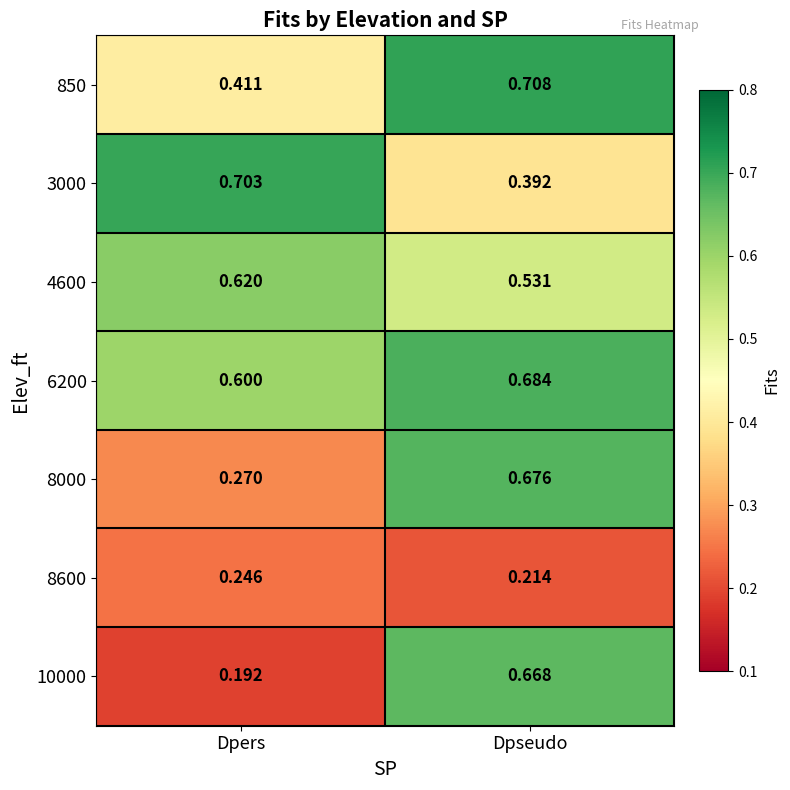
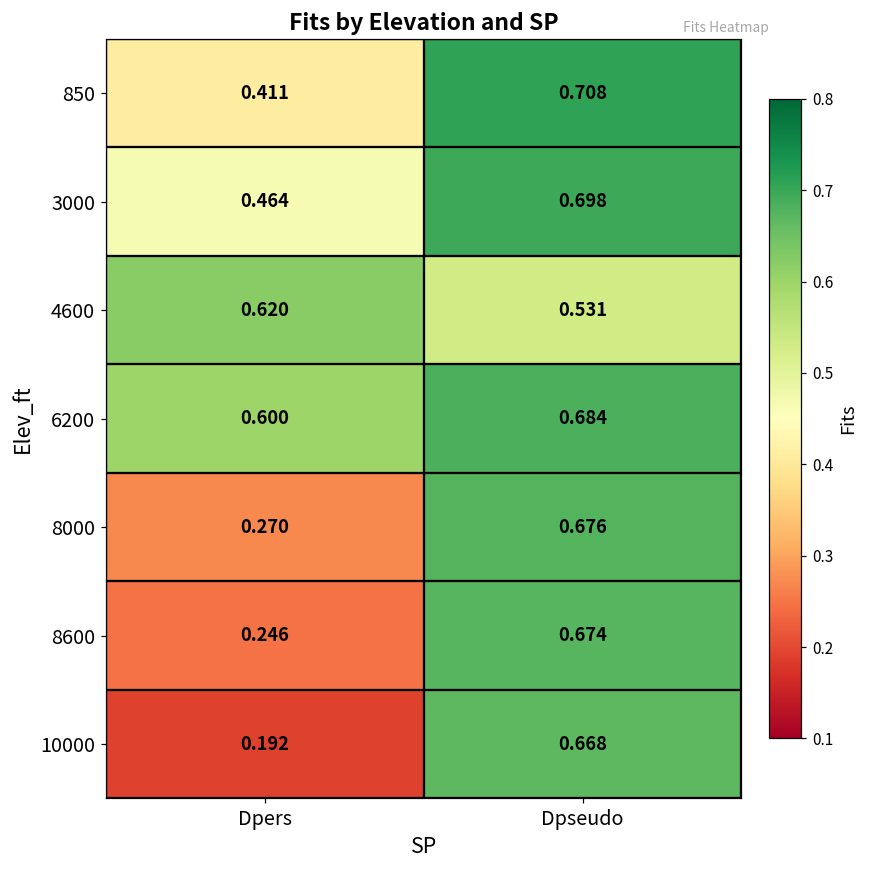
3000, Dpers: 0.703 -> 0.464
3000, Dpseudo: 0.392 -> 0.698
8600, Dpseudo: 0.214 -> 0.674
